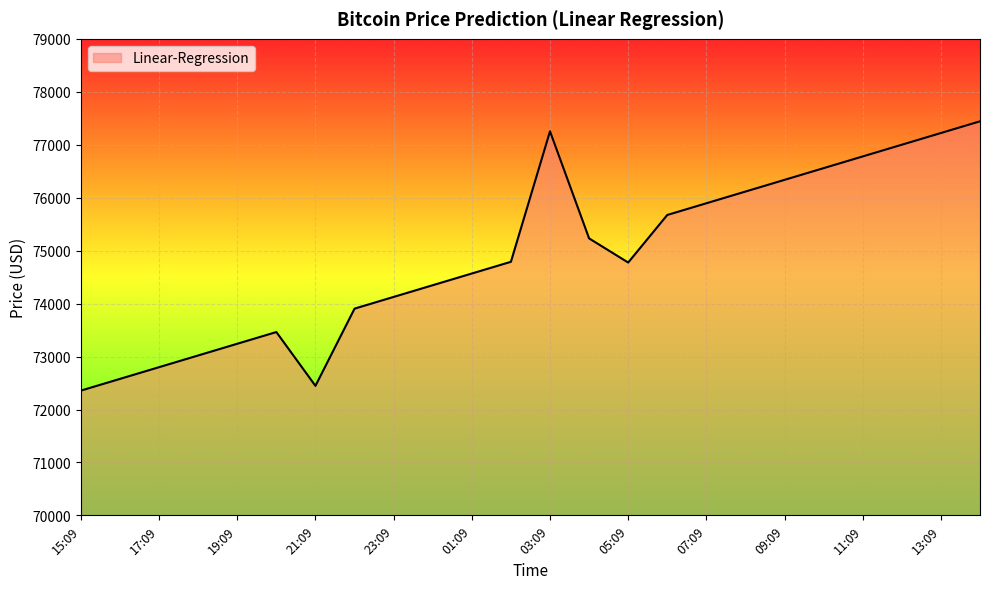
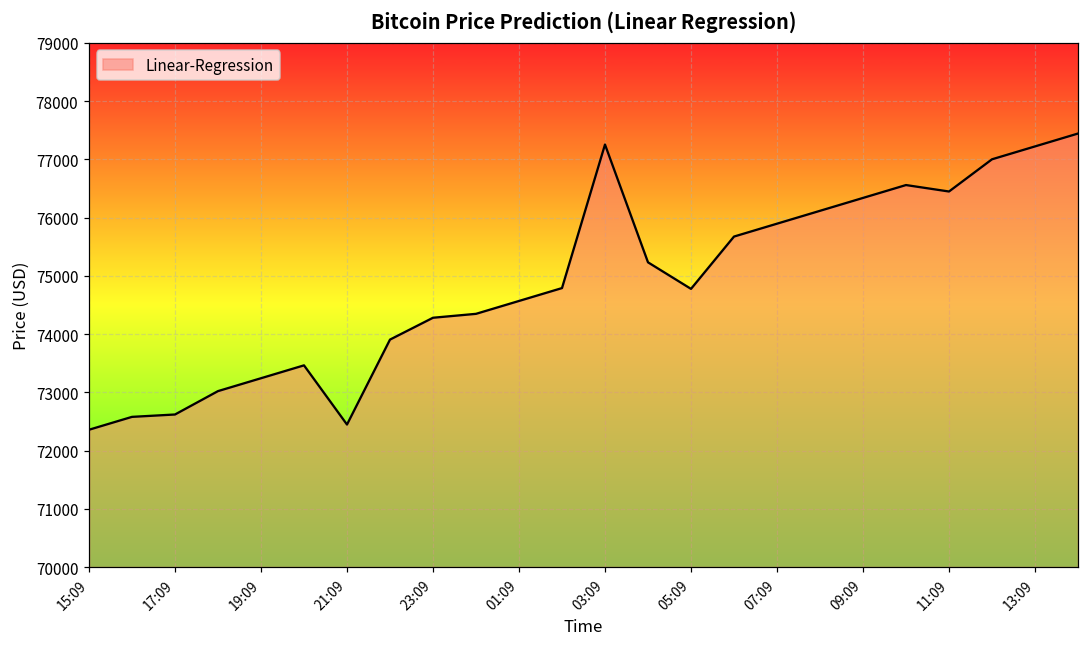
17:09: 72800 -> 72600
23:09: 74100 -> 74300
11:09: 76800 -> 76400
